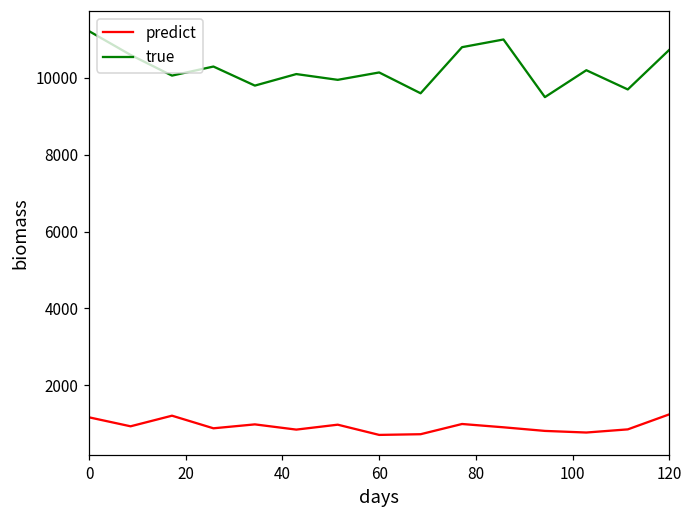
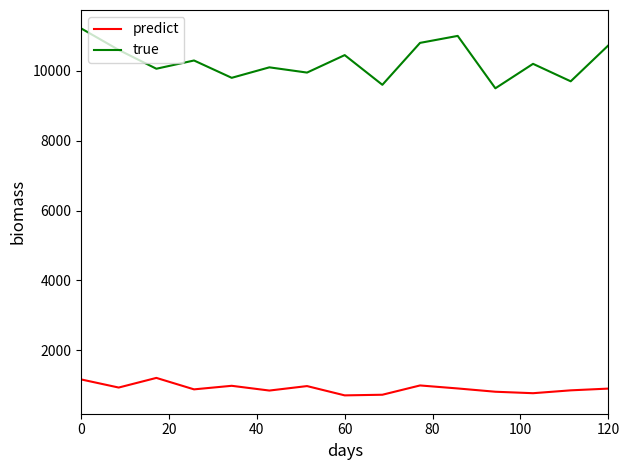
true, 60: 10100 -> 10500
predict, 120: 1200 -> 900
